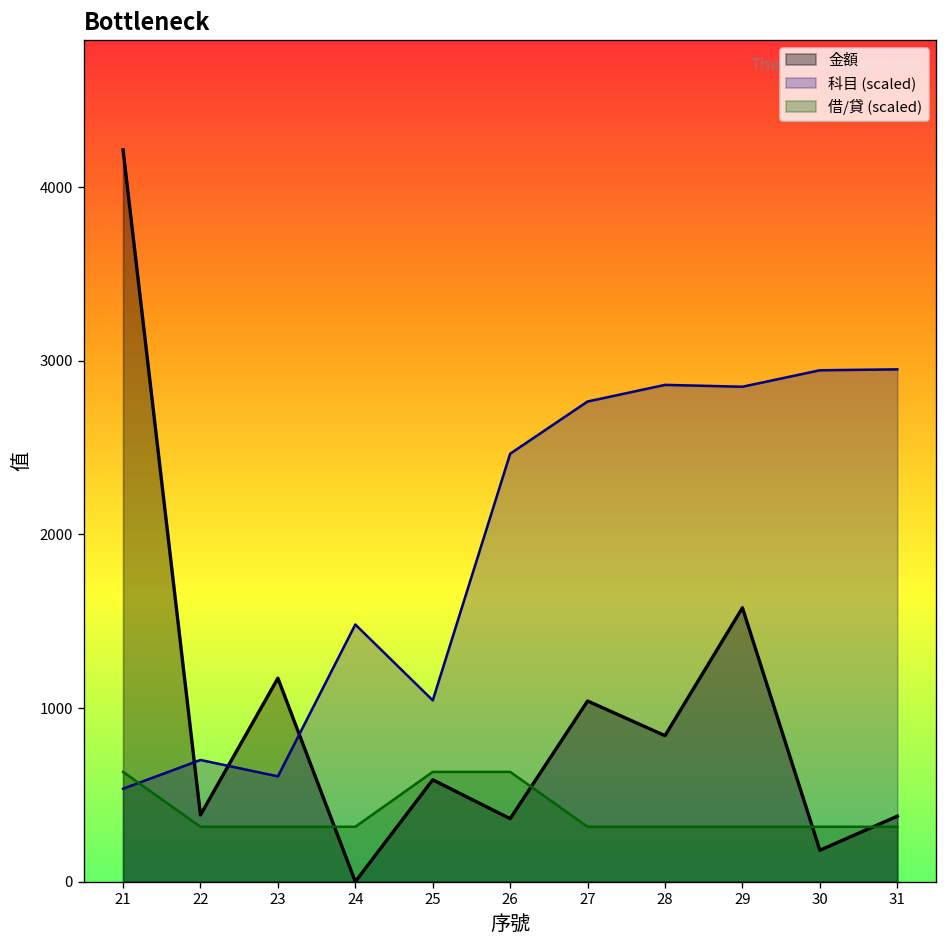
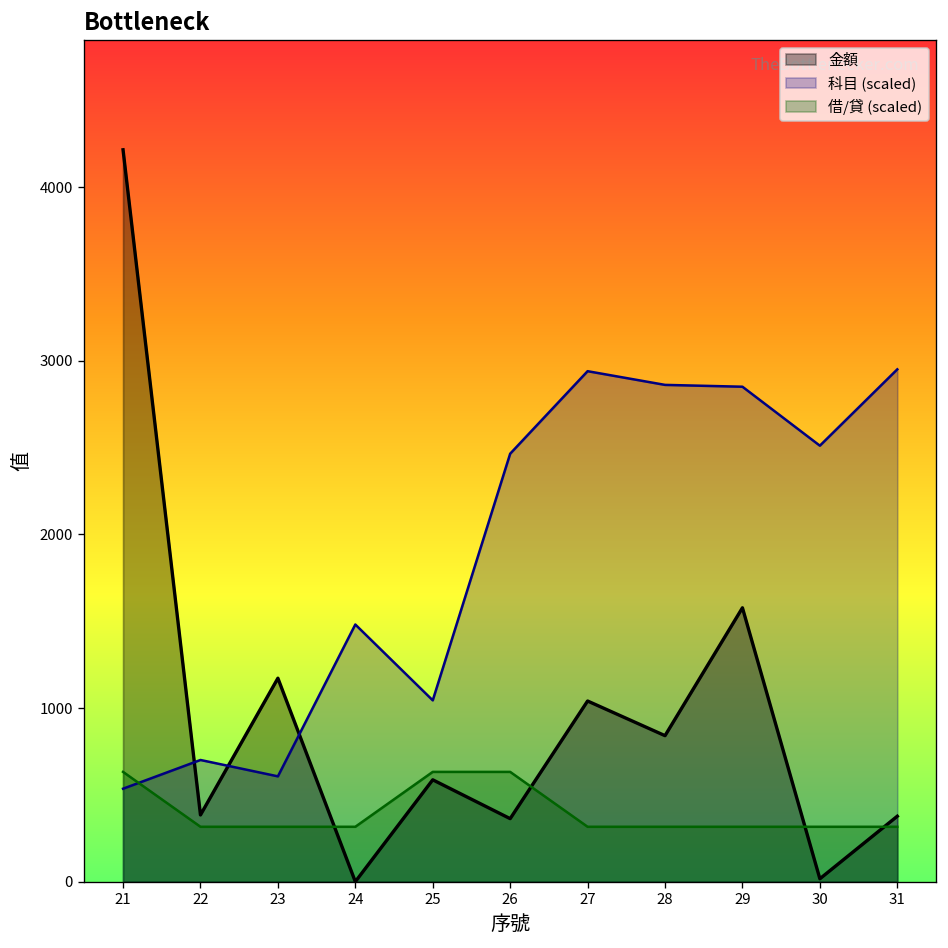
科目 (scaled), 27: 2770 -> 2940
金額, 30: 180 -> 20
科目 (scaled), 30: 2950 -> 2510
